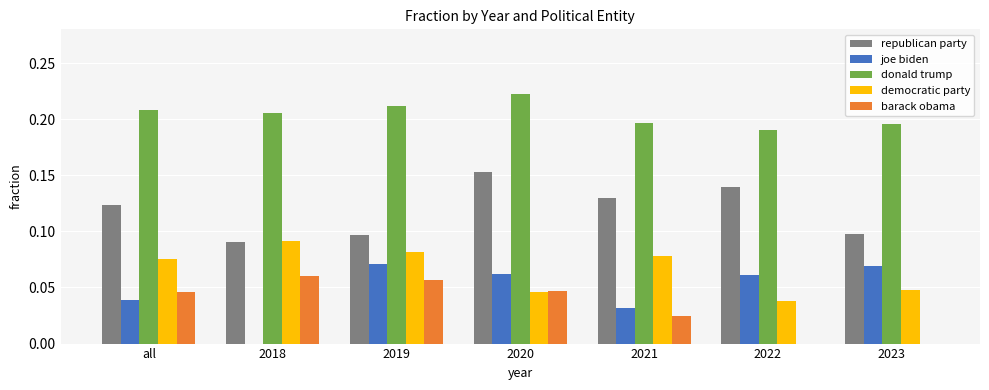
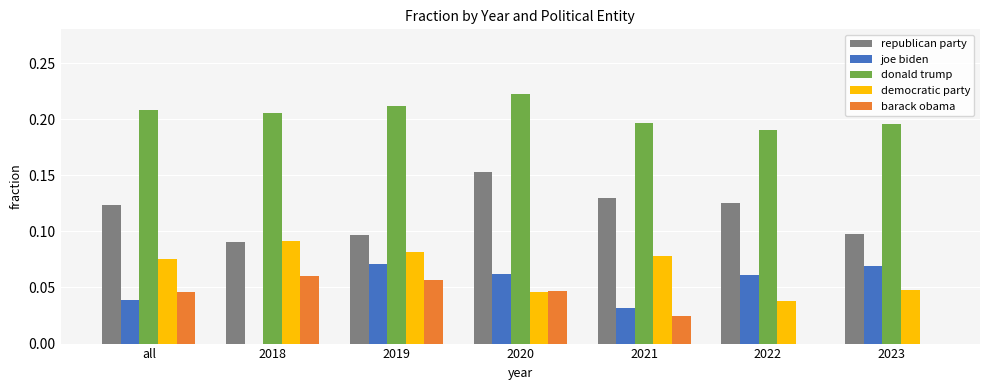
republican party, 2022: 0.140 -> 0.126
